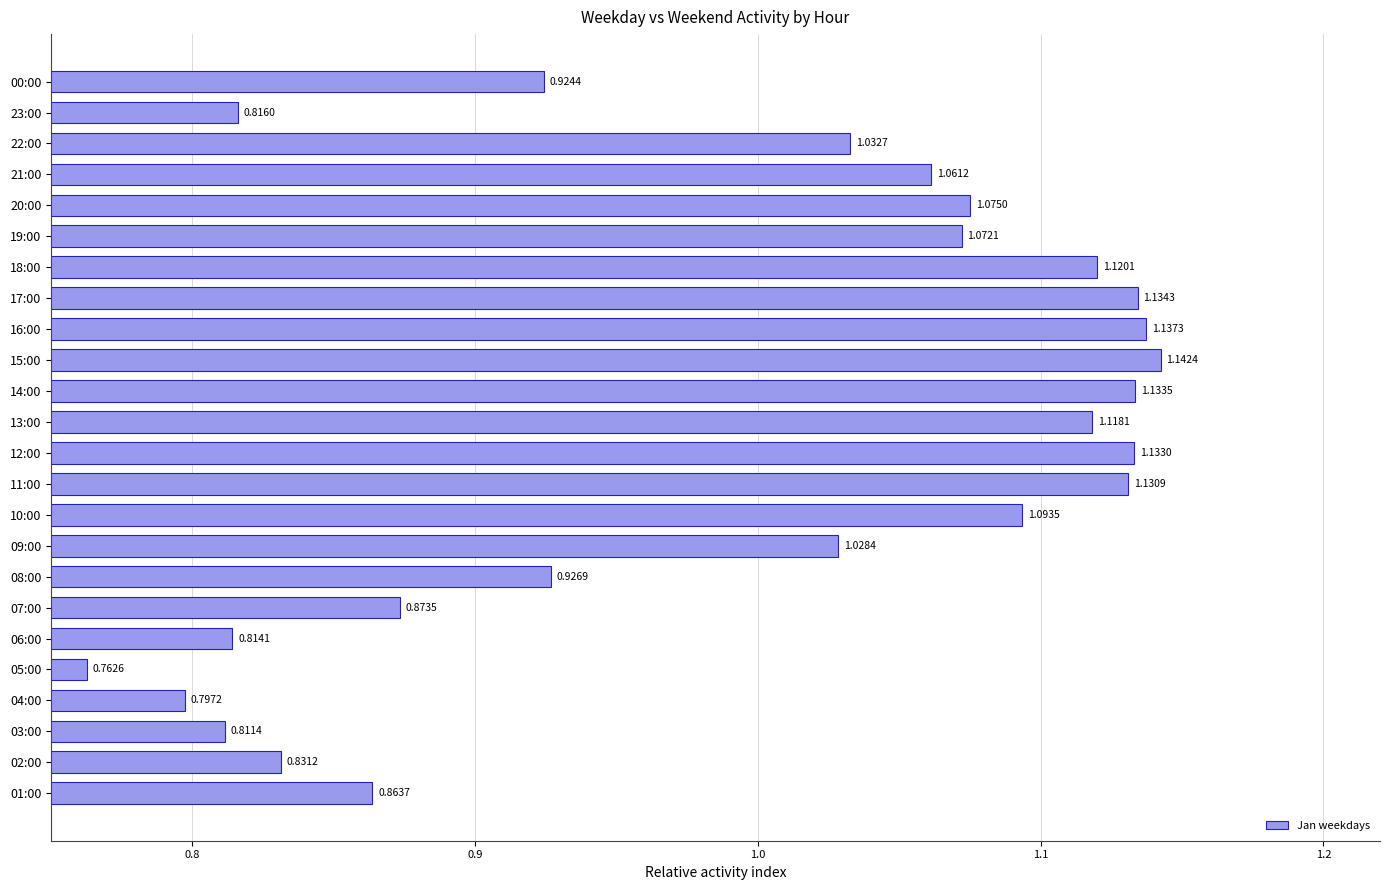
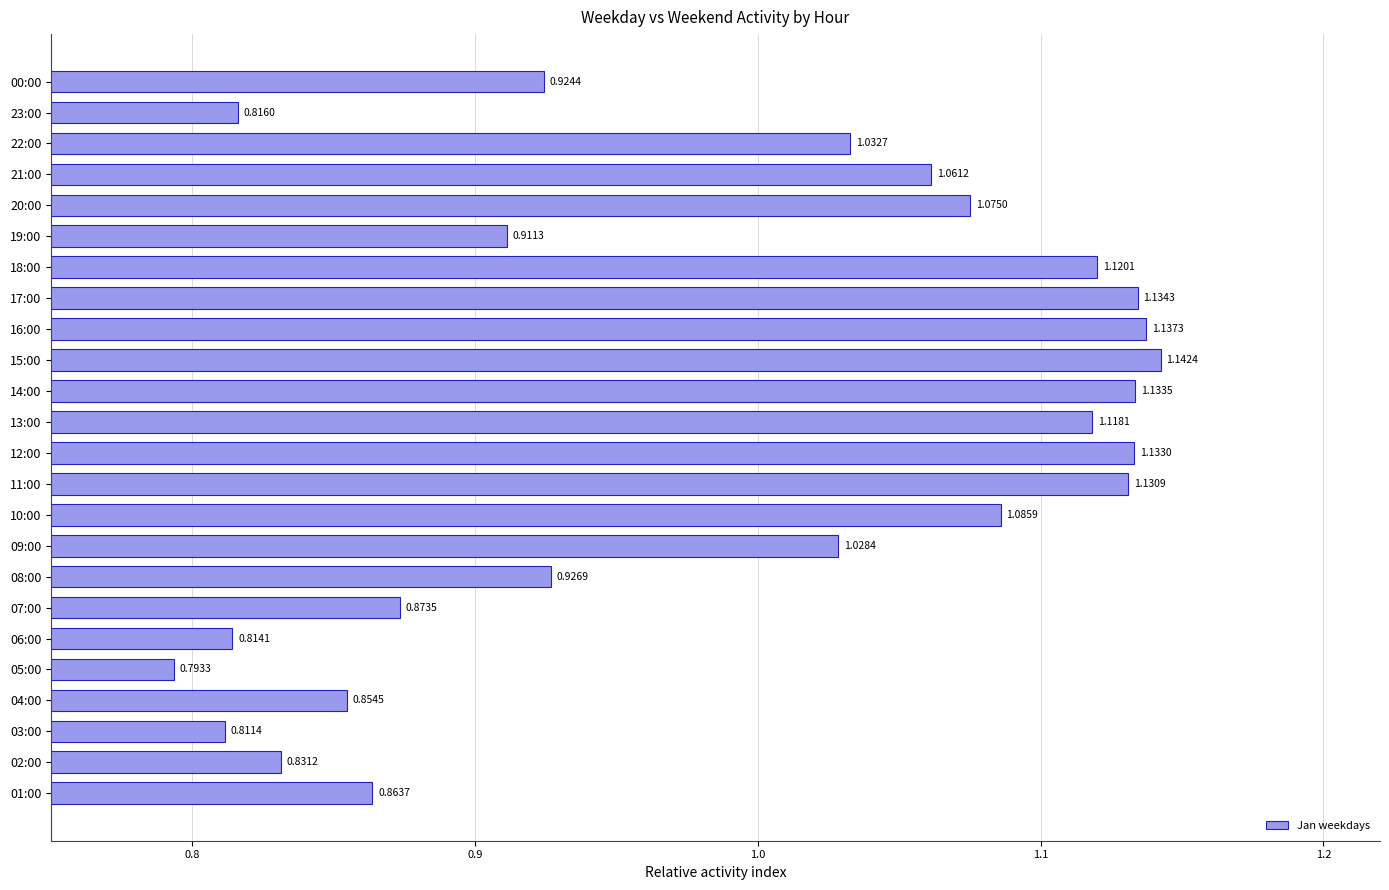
19:00: 1.0721 -> 0.9113
10:00: 1.0935 -> 1.0859
05:00: 0.7626 -> 0.7933
04:00: 0.7972 -> 0.8545
